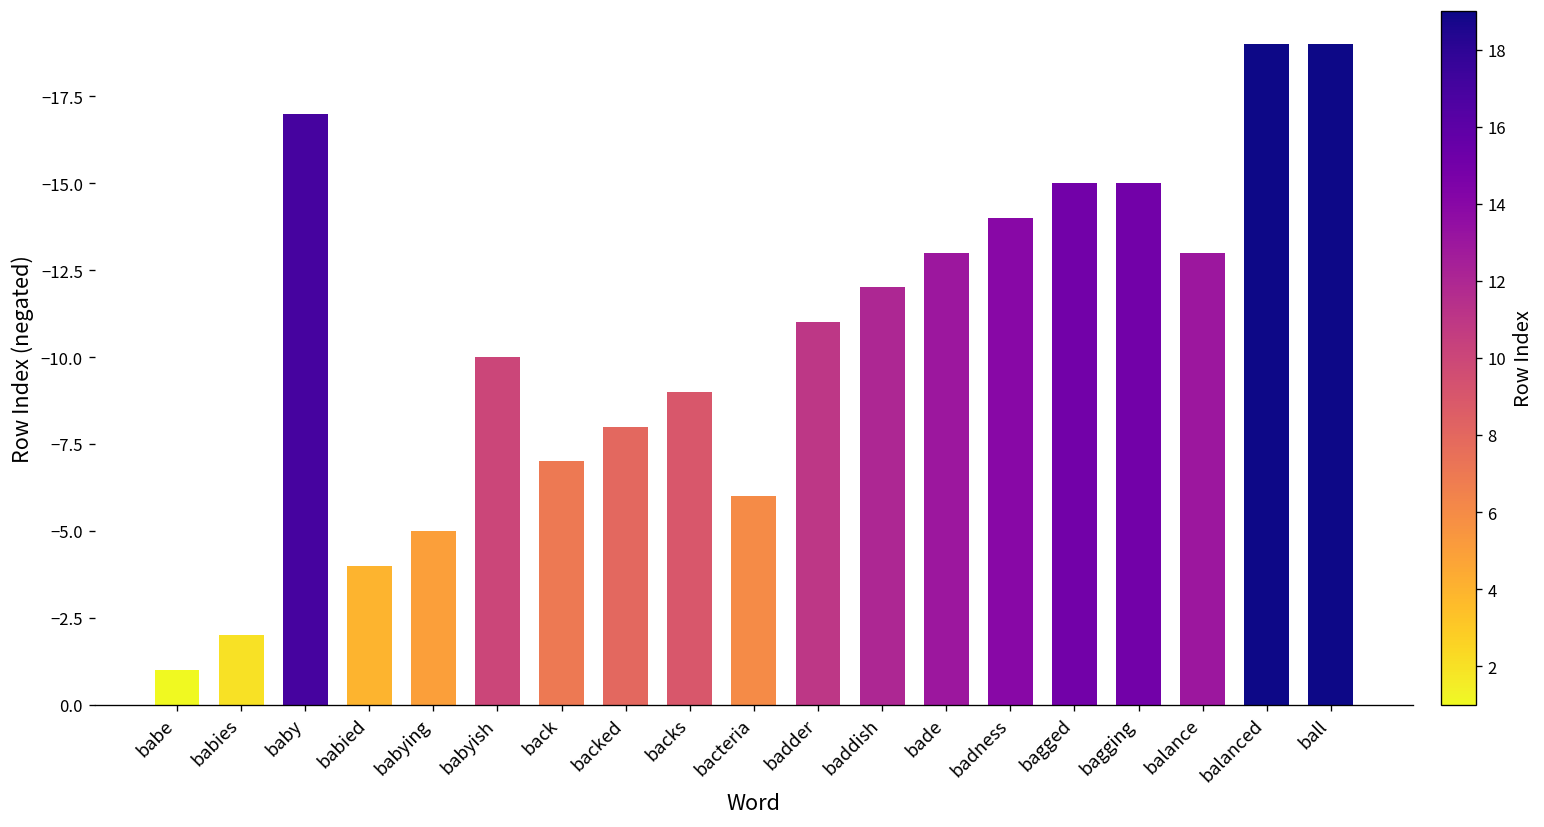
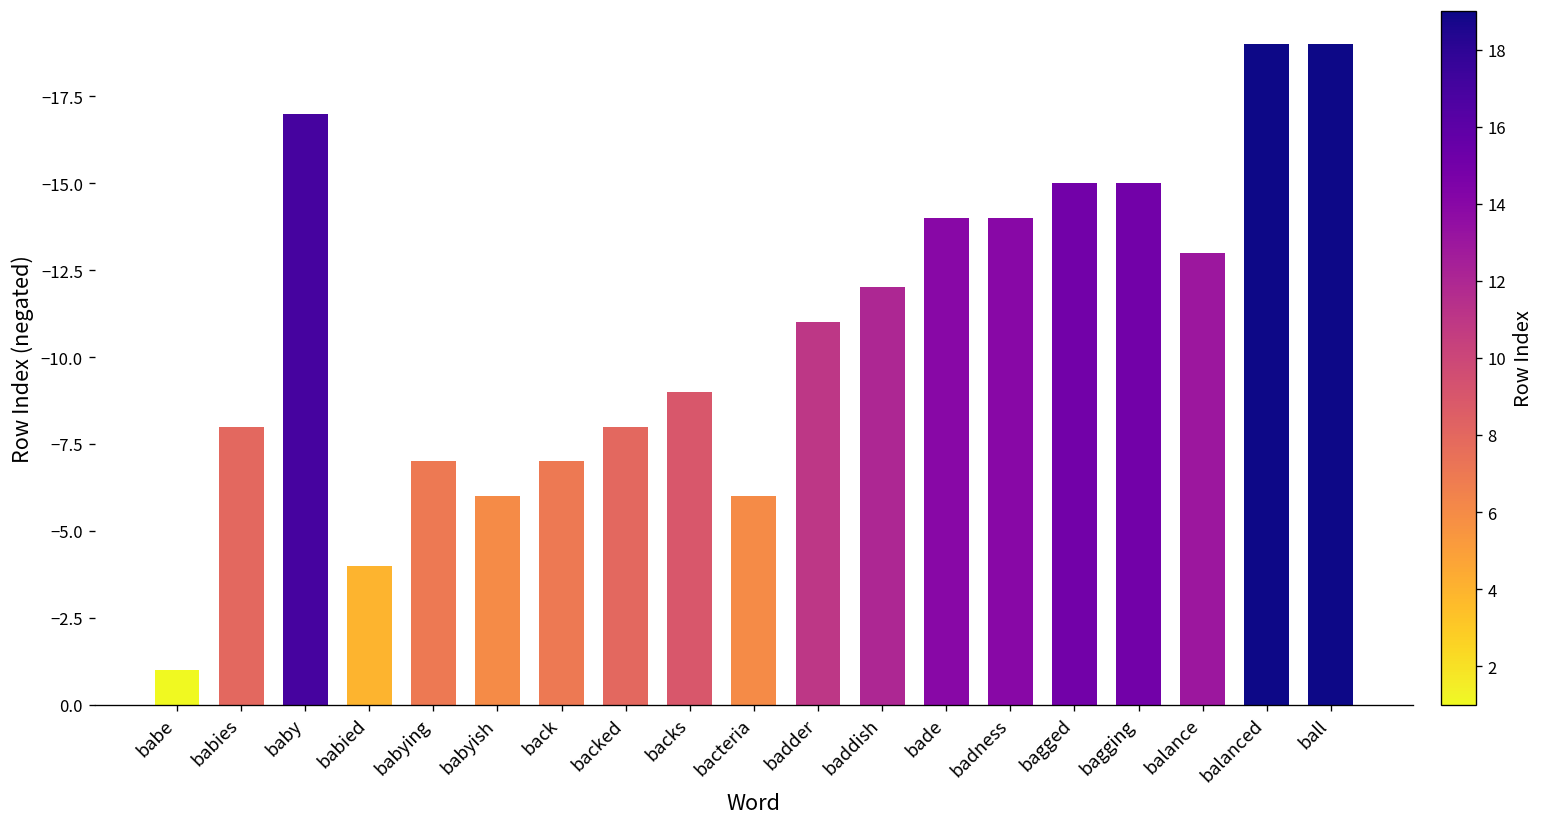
babies: -2.0 -> -8.0
babying: -5.0 -> -7.0
babyish: -10.0 -> -6.0
bade: -13.0 -> -14.0
